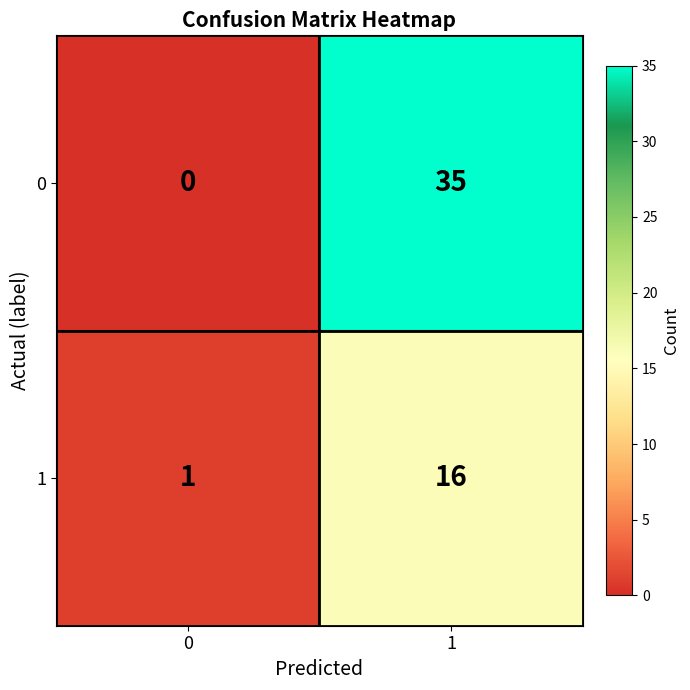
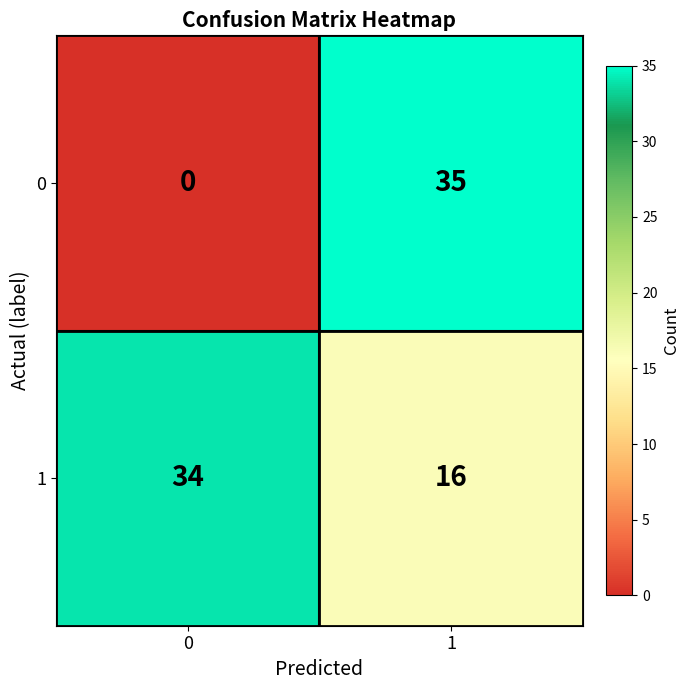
1, 0: 1 -> 34
